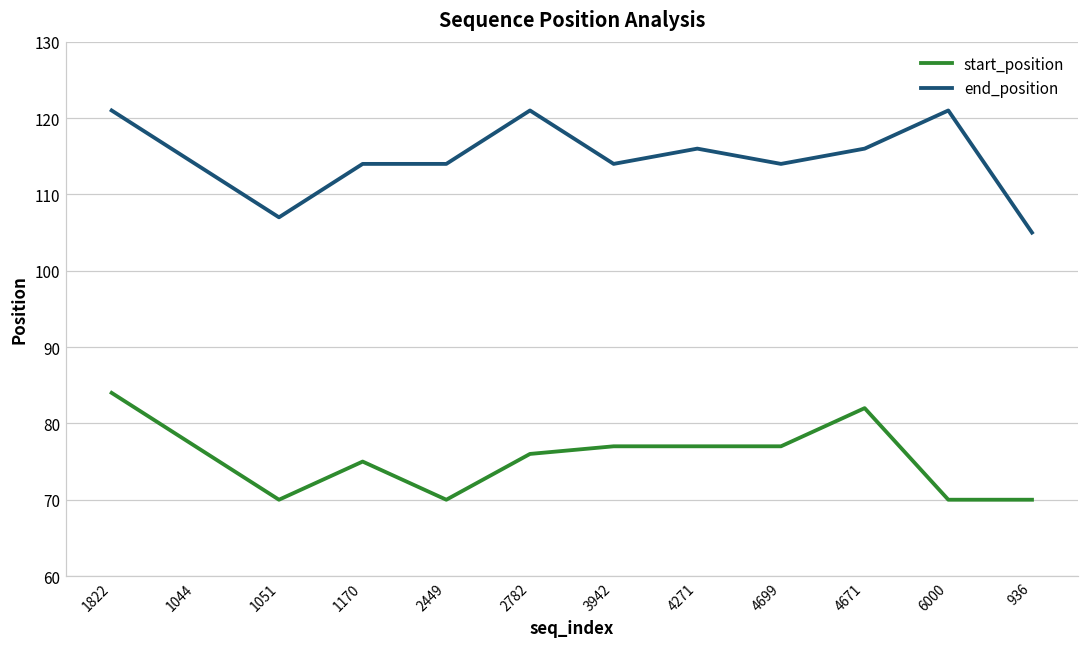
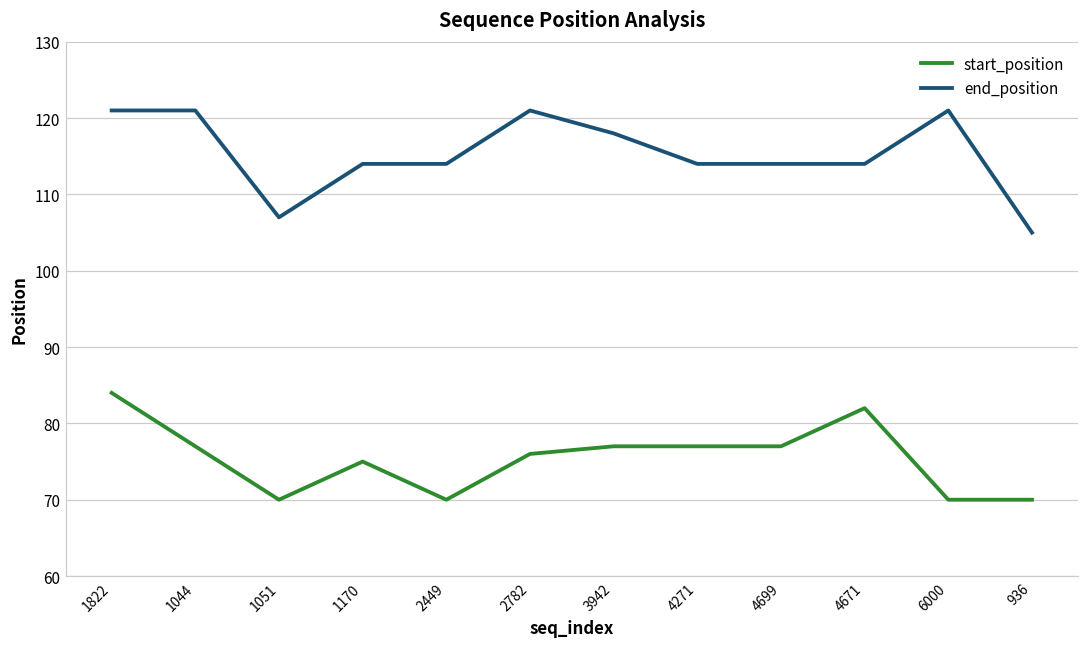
end_position, 1044: 114 -> 121
end_position, 3942: 114 -> 118
end_position, 4271: 116 -> 114
end_position, 4671: 116 -> 114
